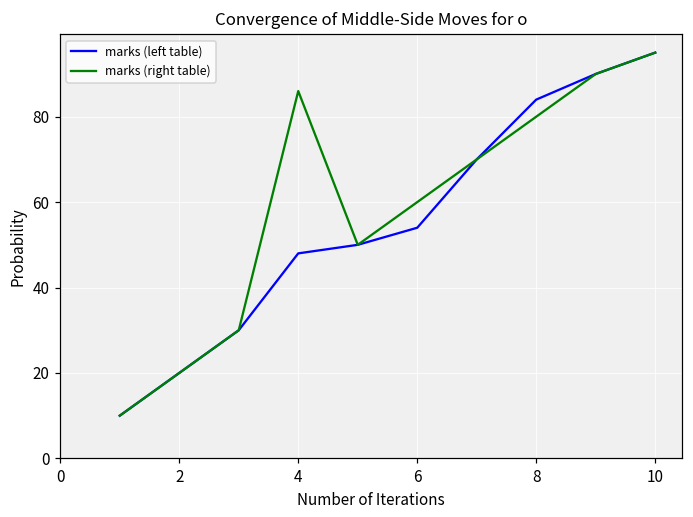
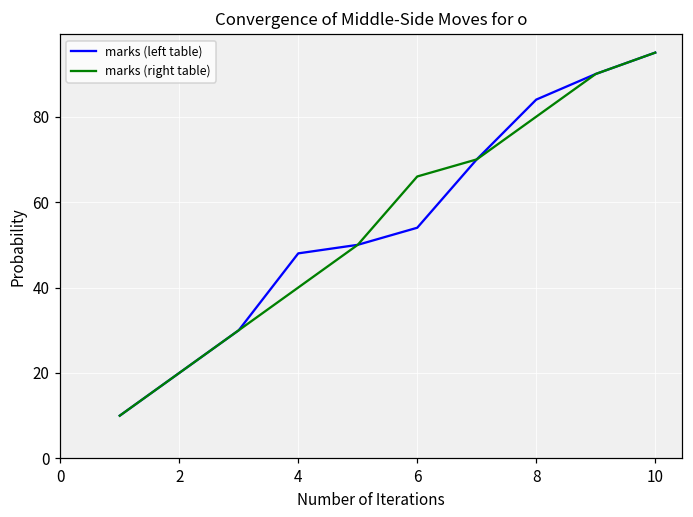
marks (right table), 4: 86 -> 40
marks (right table), 6: 60 -> 66
